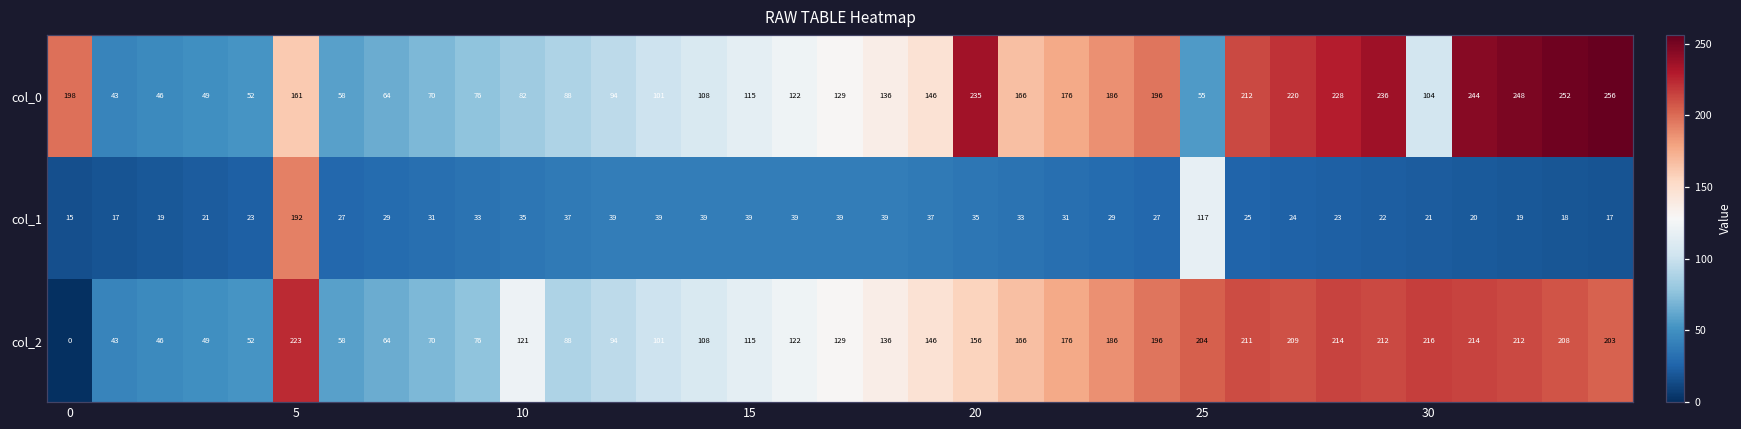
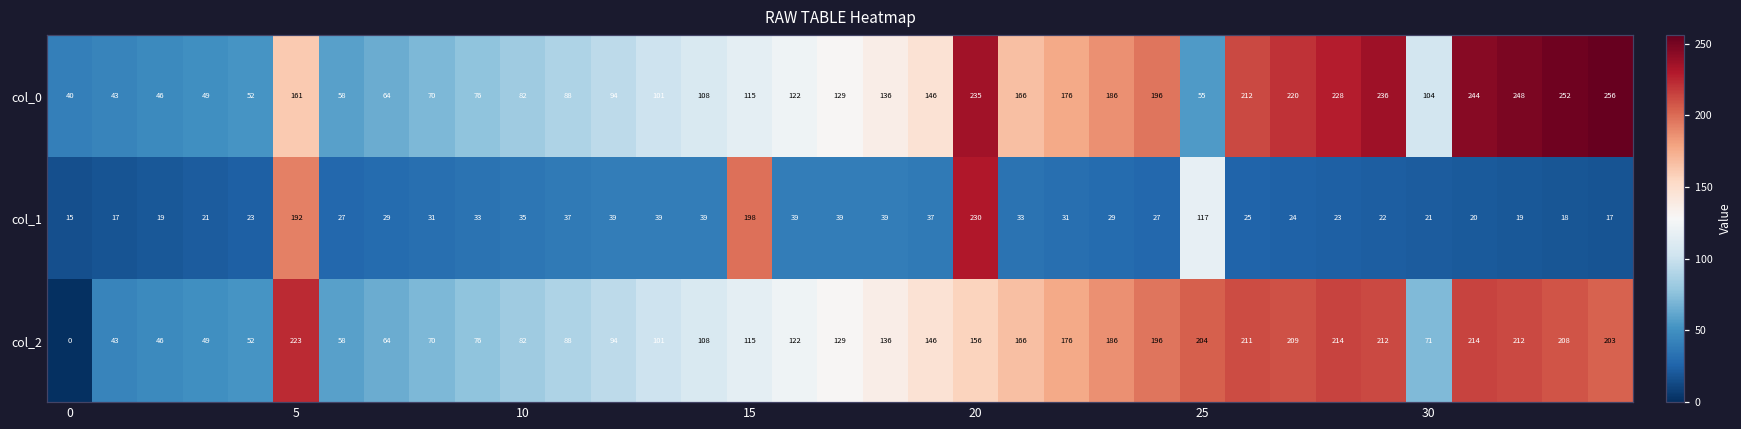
col_0, 0: 198 -> 40
col_1, 15: 39 -> 198
col_1, 20: 35 -> 230
col_2, 10: 121 -> 82
col_2, 30: 216 -> 71
